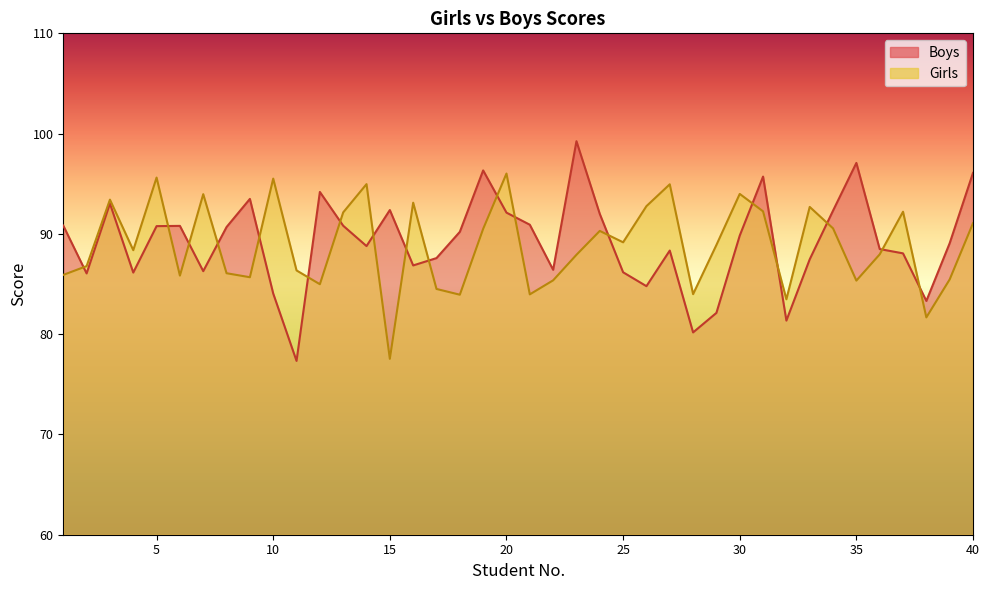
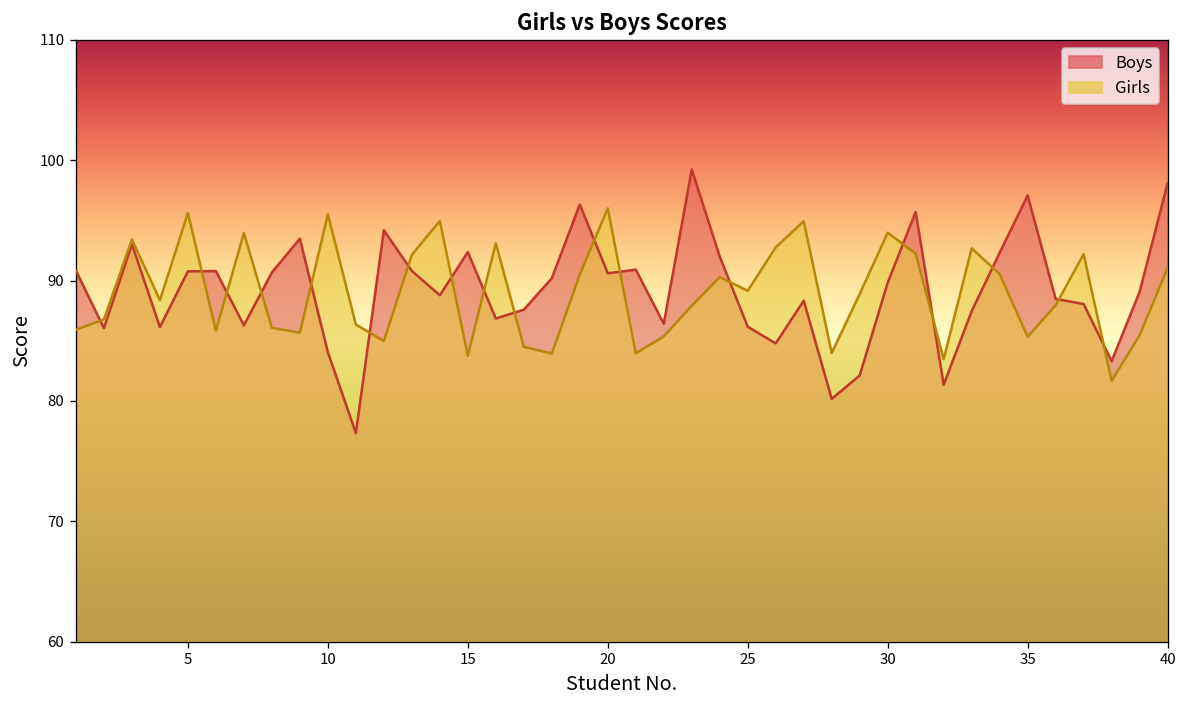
Girls, 15: 77.5 -> 83.8
Boys, 20: 92.1 -> 90.6
Boys, 40: 96.1 -> 98.1
